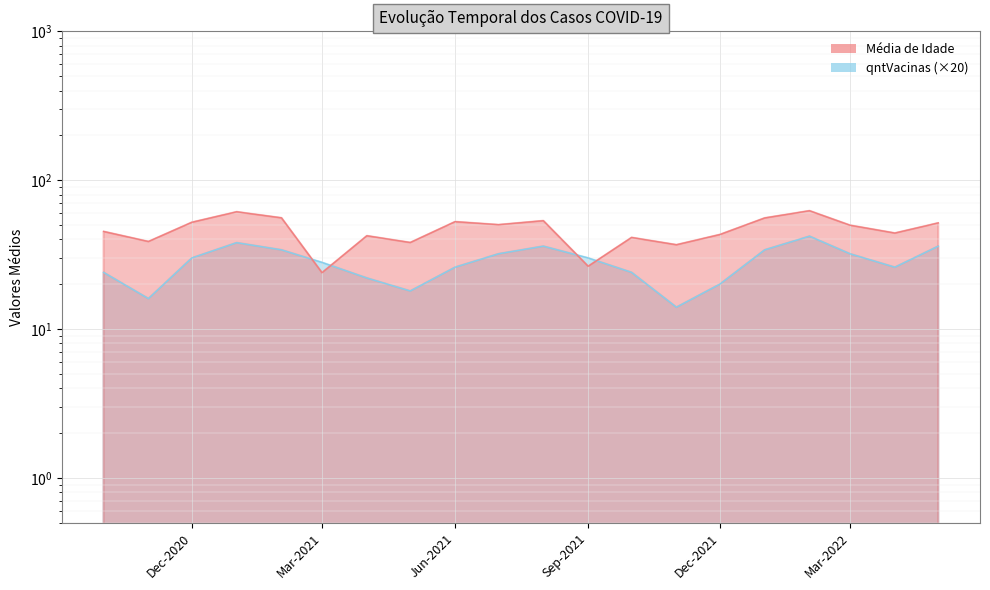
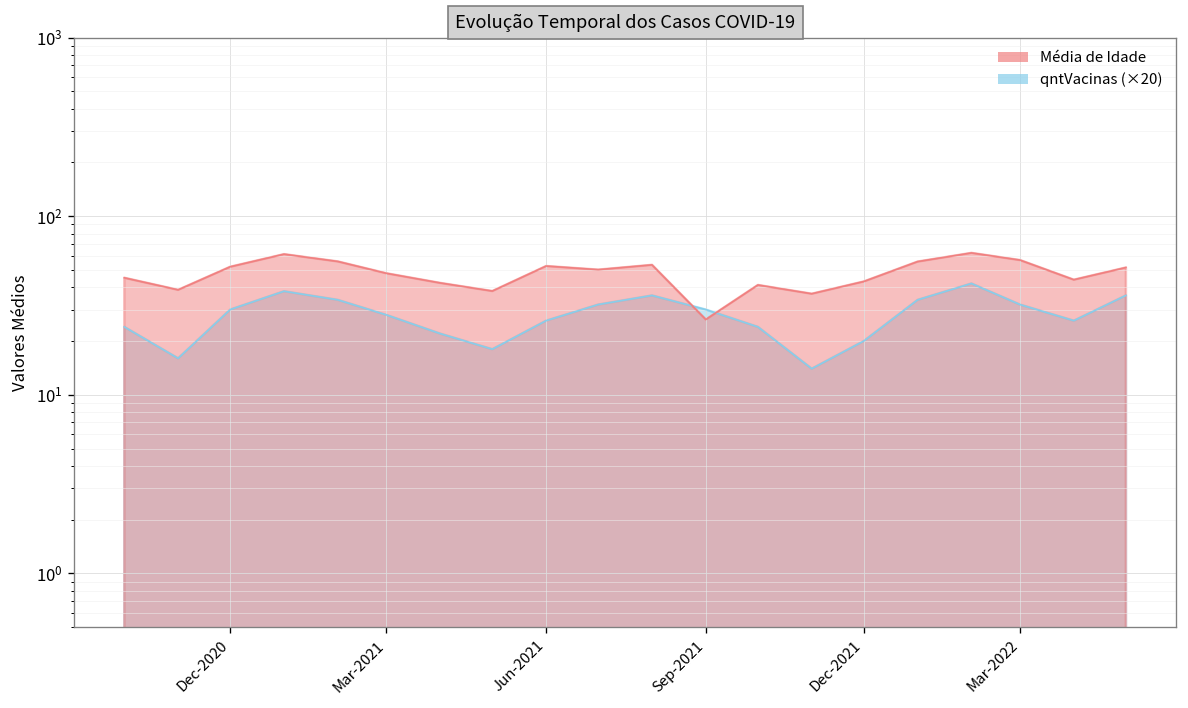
Média de Idade, Mar-2021: 24 -> 48
Média de Idade, Mar-2022: 50 -> 57
